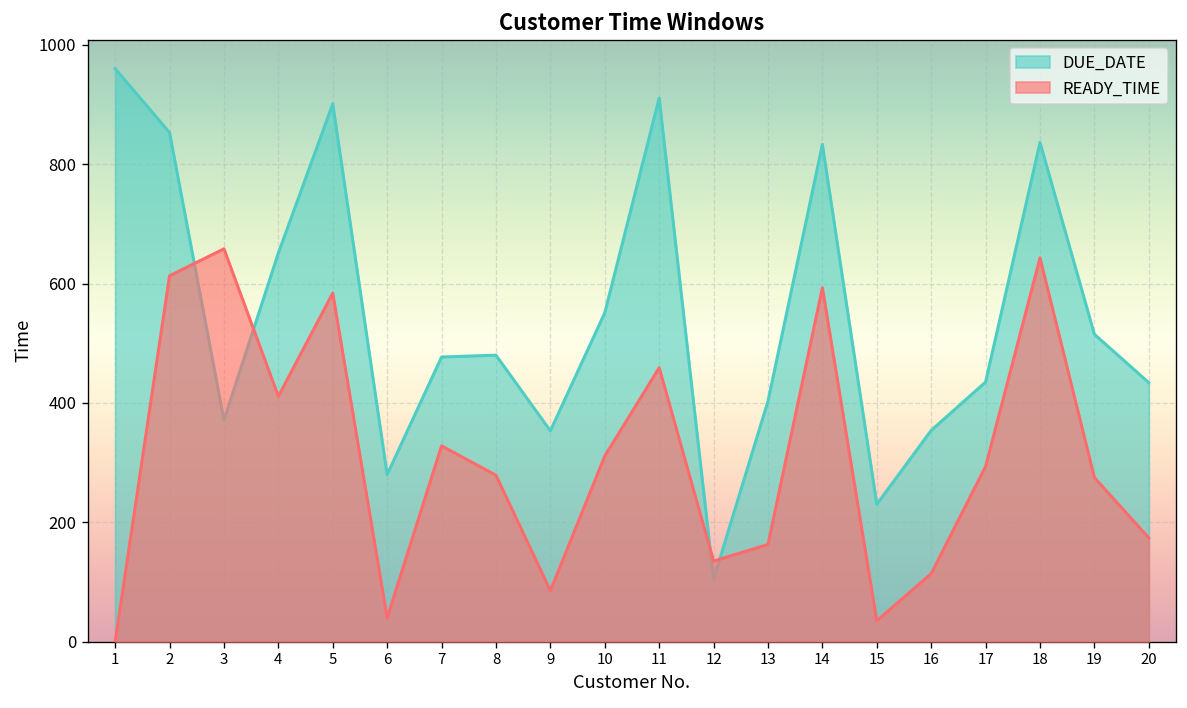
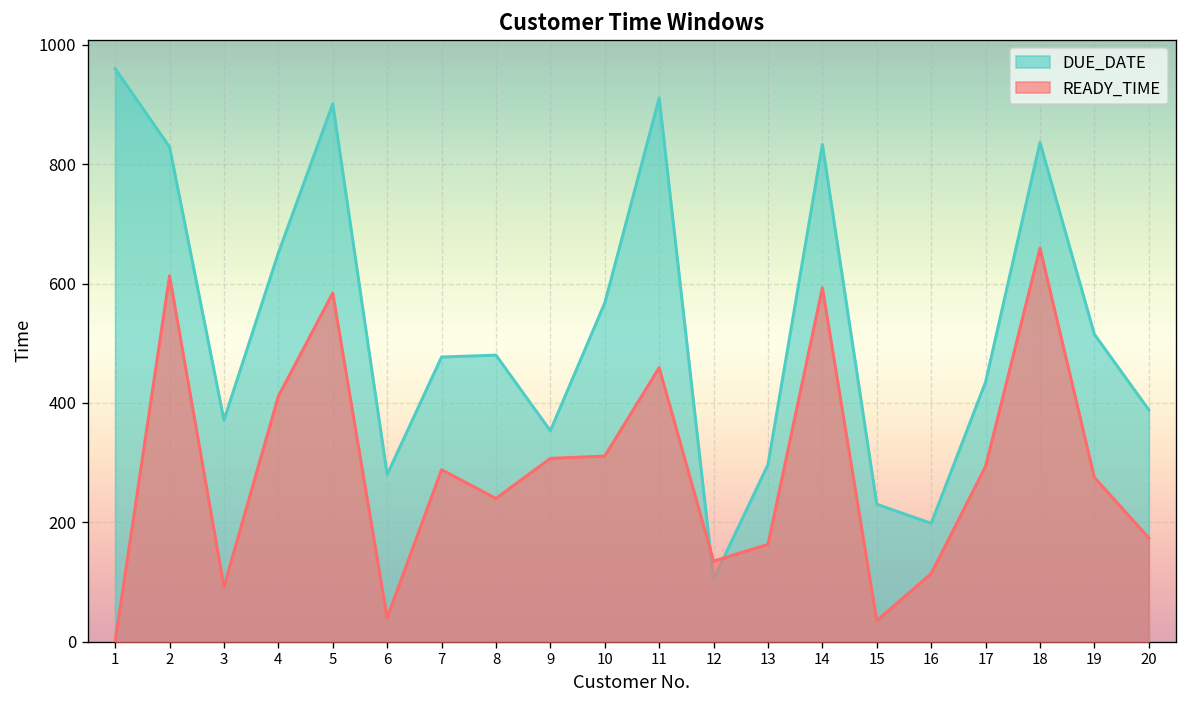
DUE_DATE, 2: 850 -> 830
READY_TIME, 3: 660 -> 90
READY_TIME, 7: 330 -> 290
READY_TIME, 8: 280 -> 240
READY_TIME, 9: 90 -> 310
DUE_DATE, 10: 550 -> 570
DUE_DATE, 13: 400 -> 300
DUE_DATE, 16: 350 -> 200
READY_TIME, 18: 640 -> 660
DUE_DATE, 20: 430 -> 390
